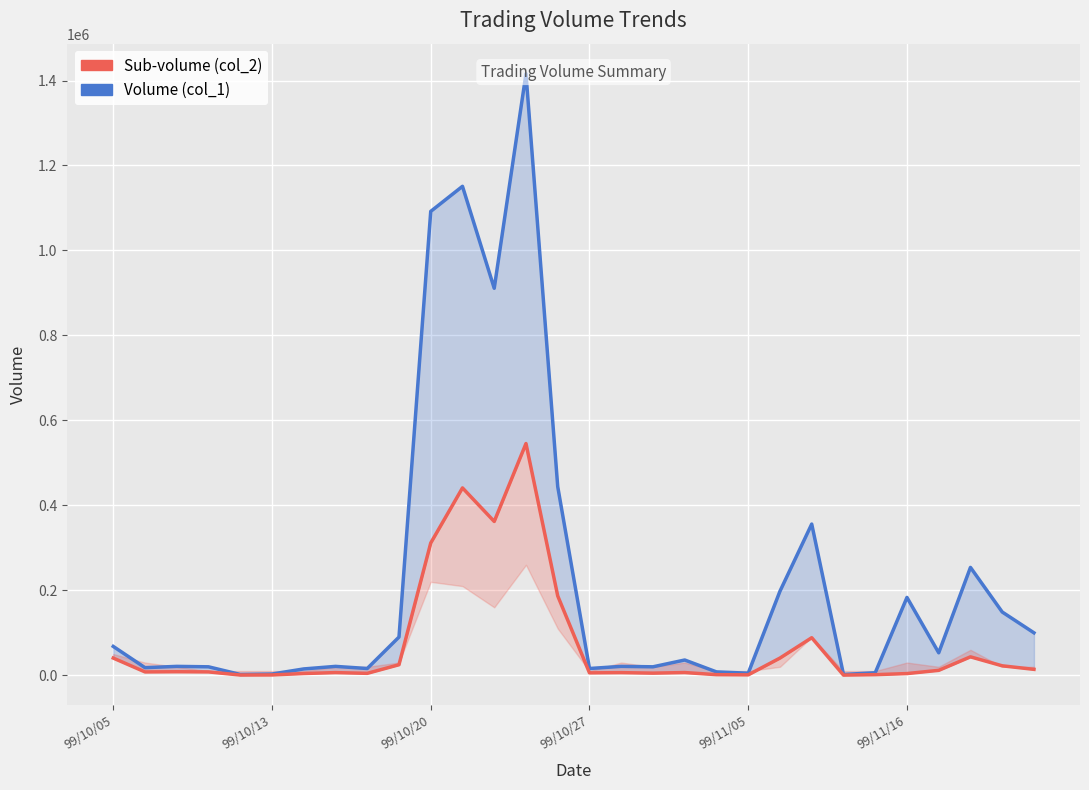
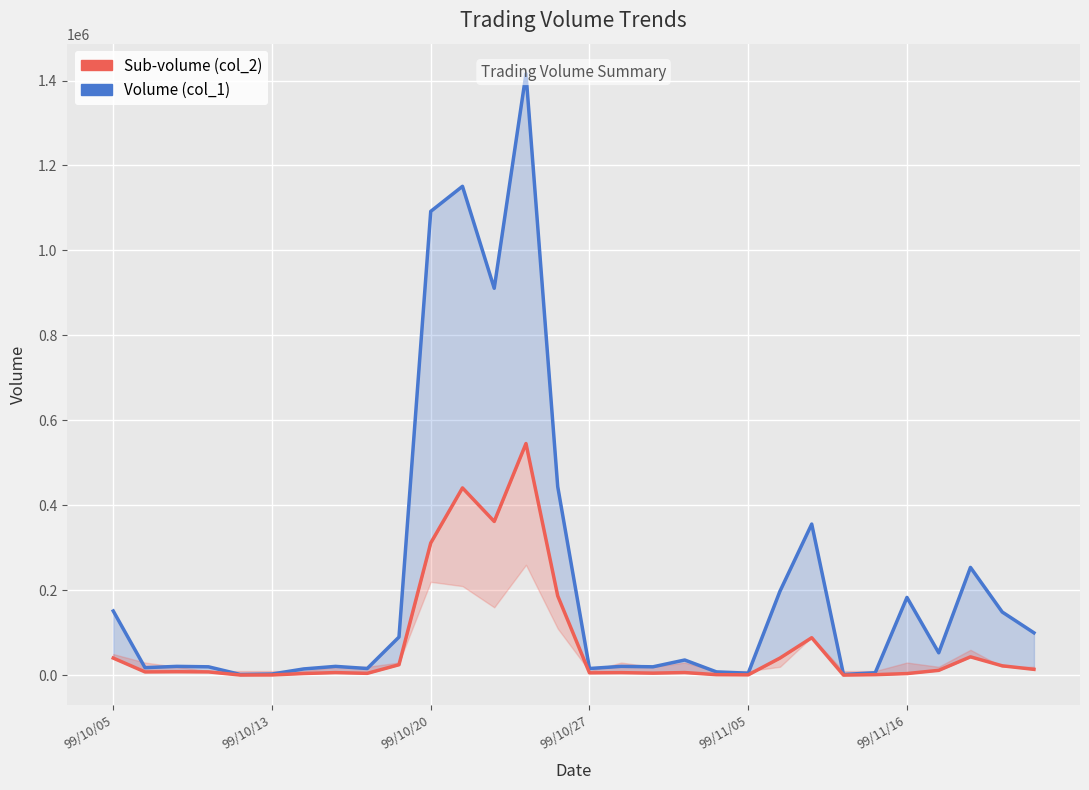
Volume (col_1), 99/10/05: 70000 -> 150000
